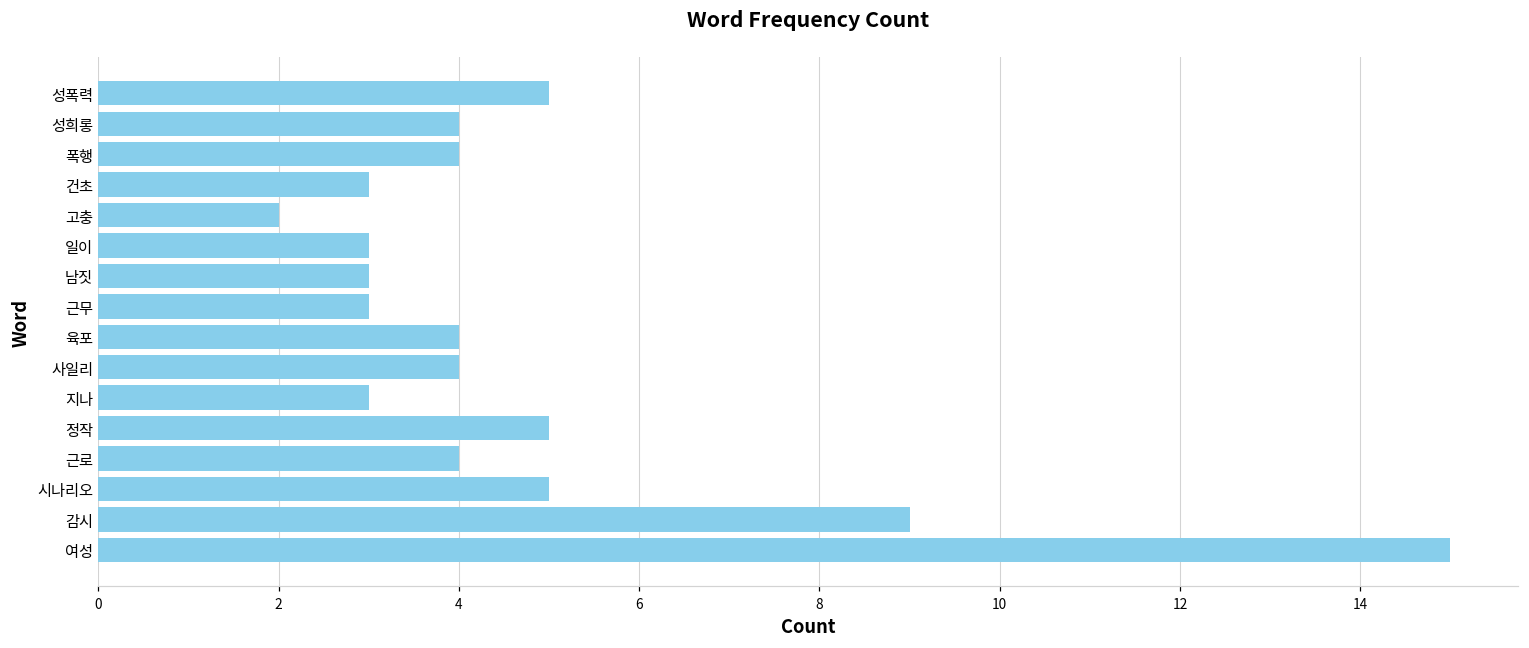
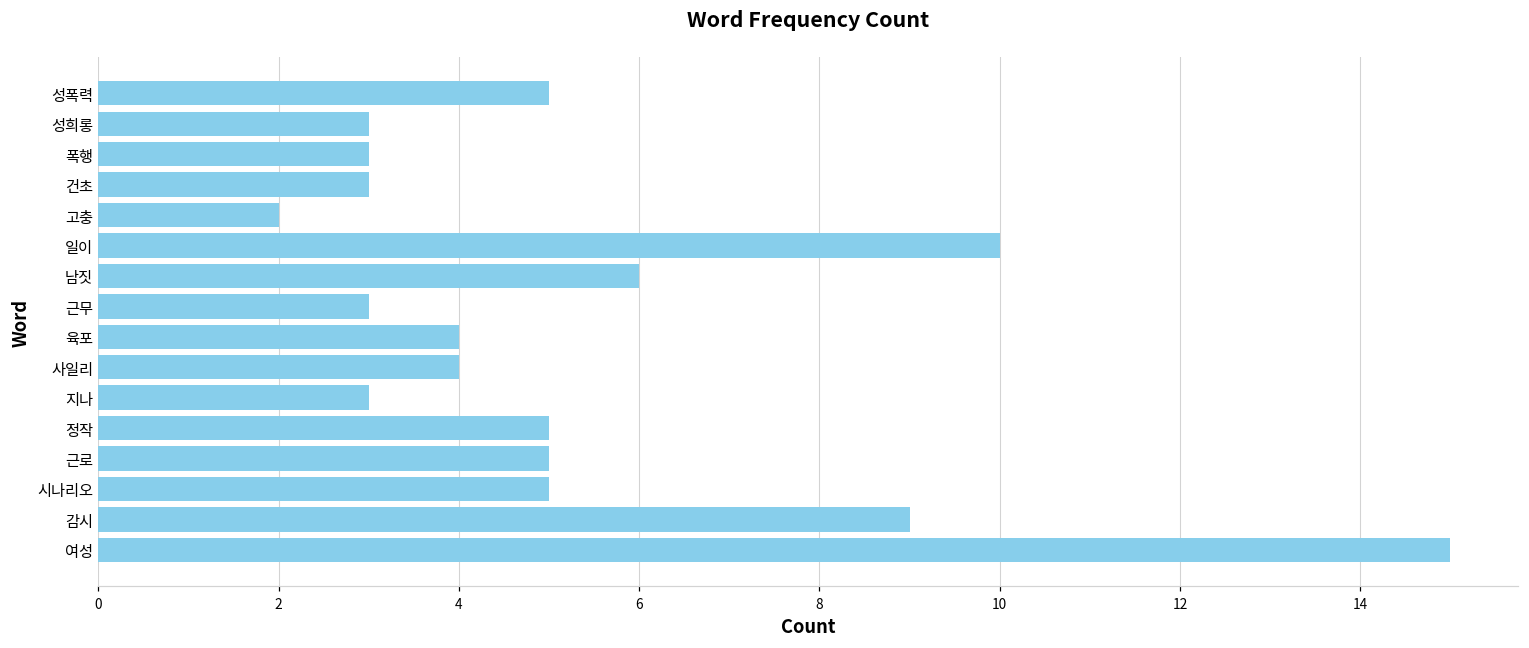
성희롱: 4 -> 3
폭행: 4 -> 3
일이: 3 -> 10
남짓: 3 -> 6
근로: 4 -> 5
